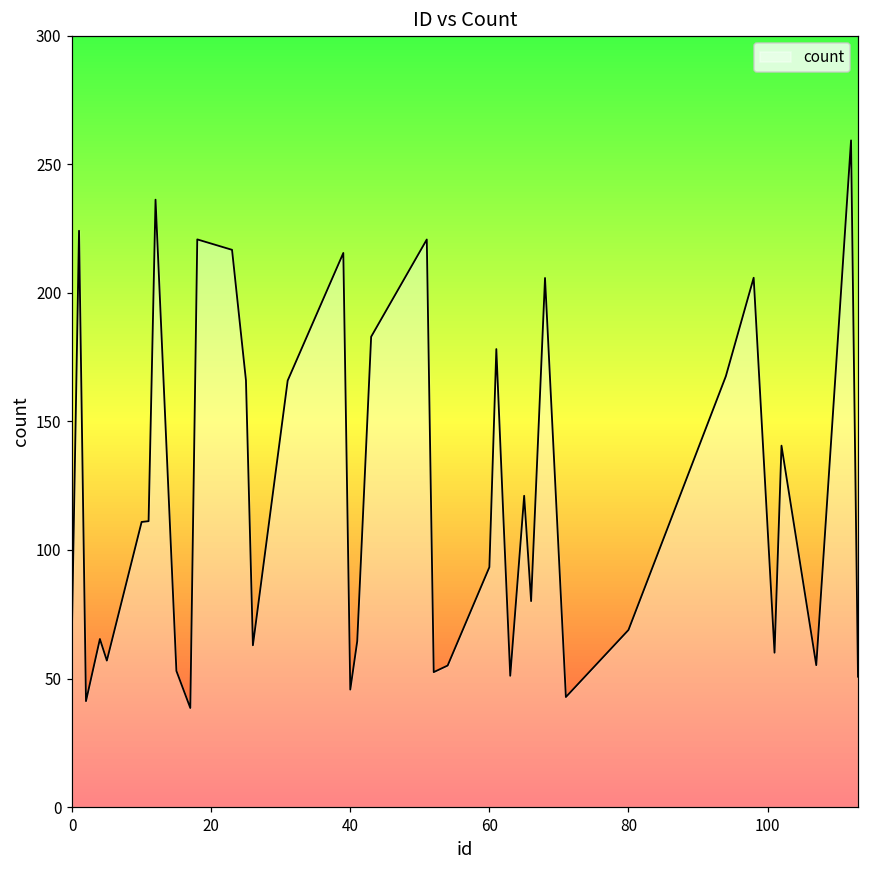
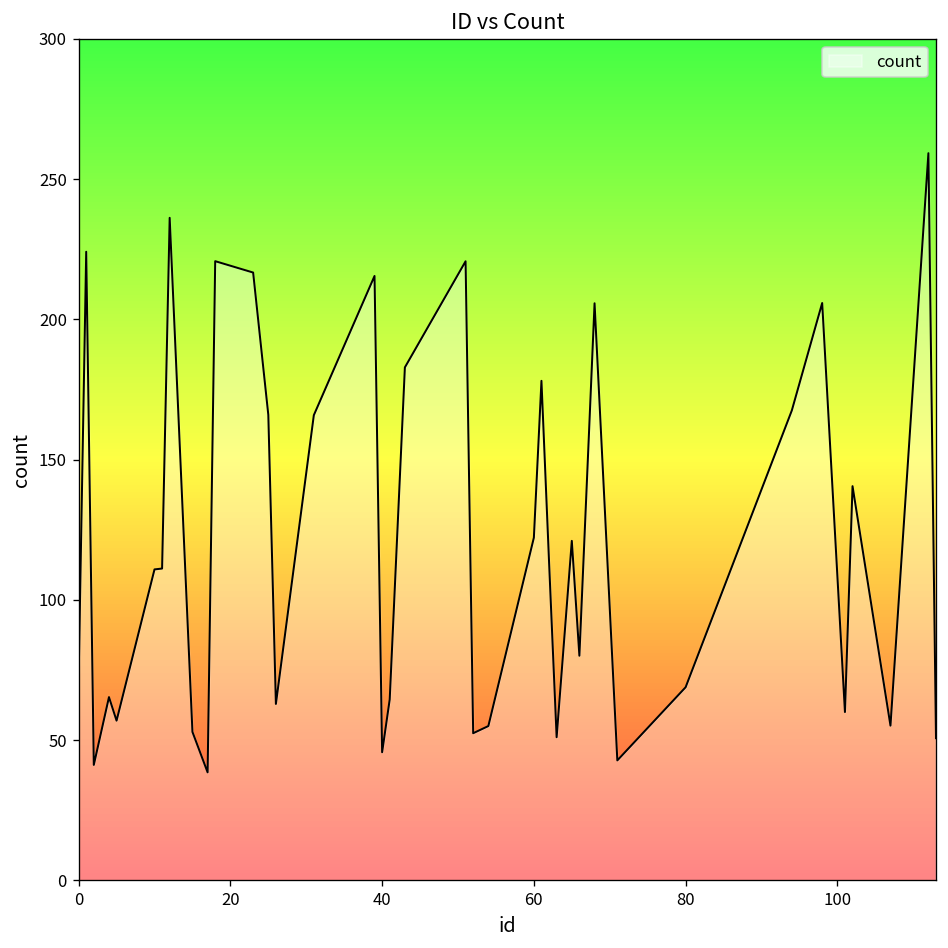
60: 93 -> 122
